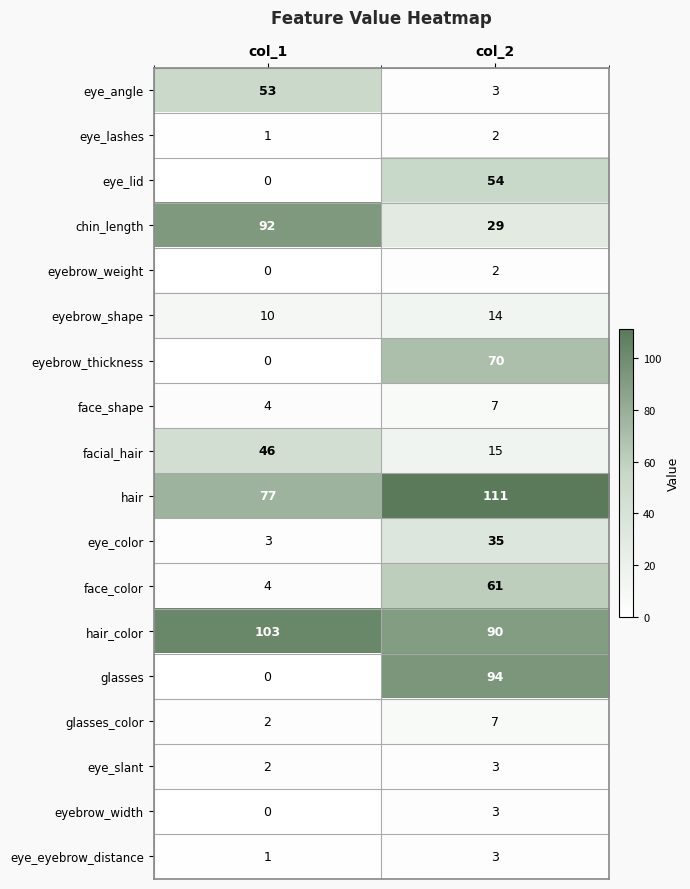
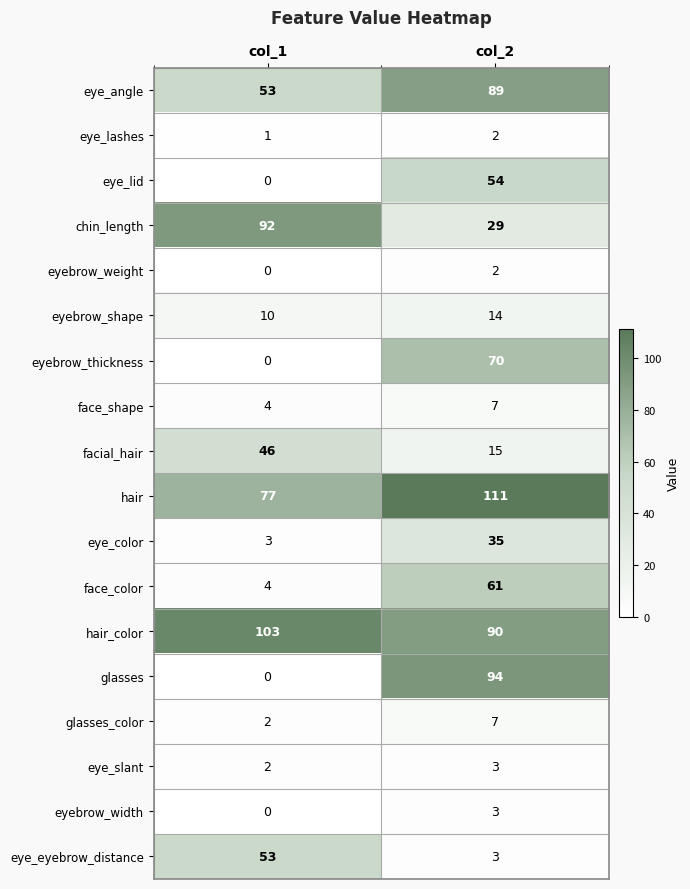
eye_angle, col_2: 3 -> 89
eye_eyebrow_distance, col_1: 1 -> 53
